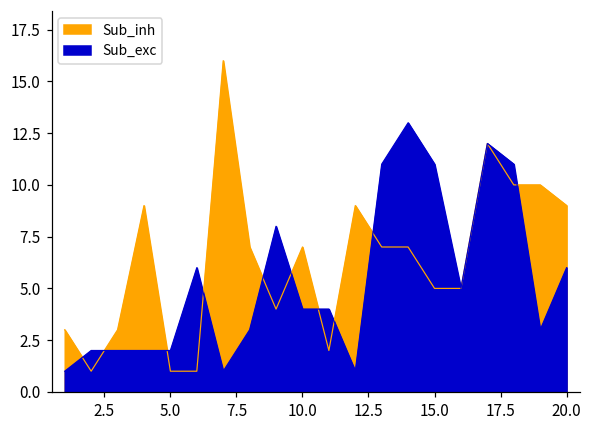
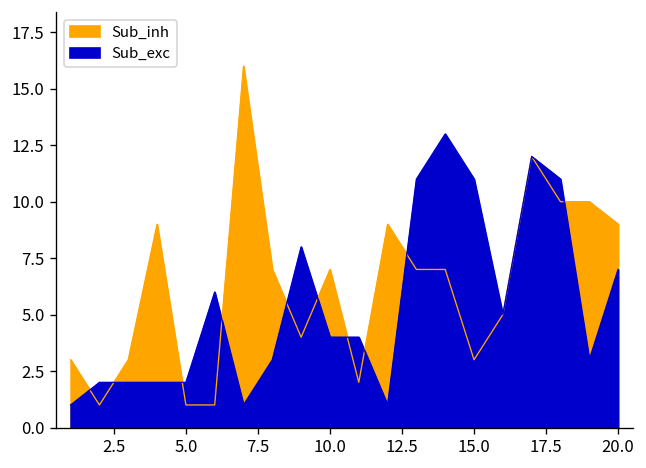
Sub_inh, 15.0: 5 -> 3
Sub_exc, 20.0: 6 -> 7
